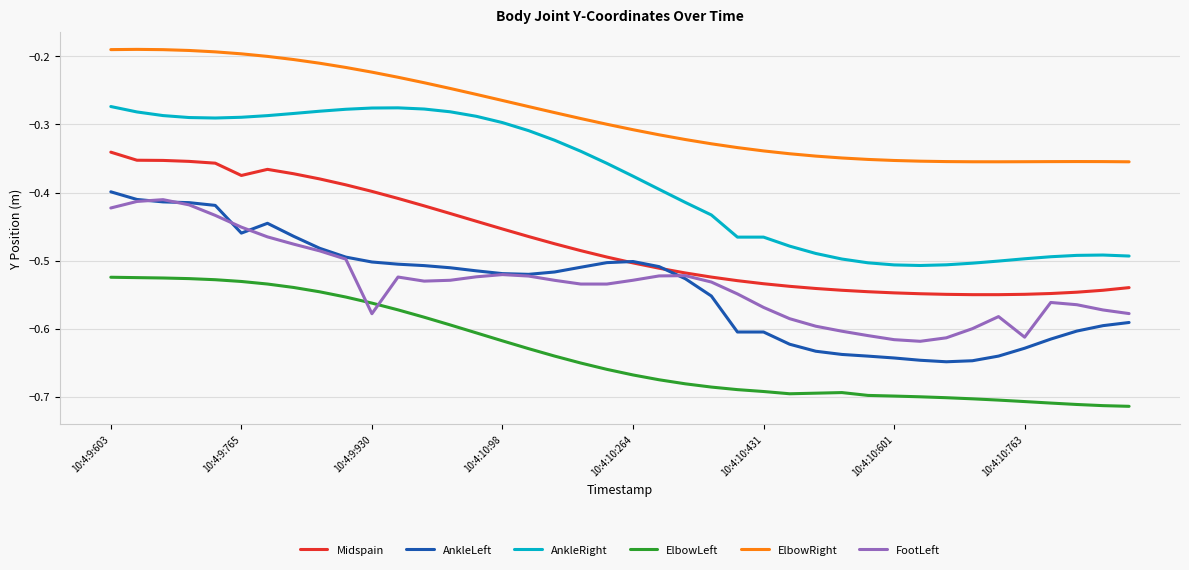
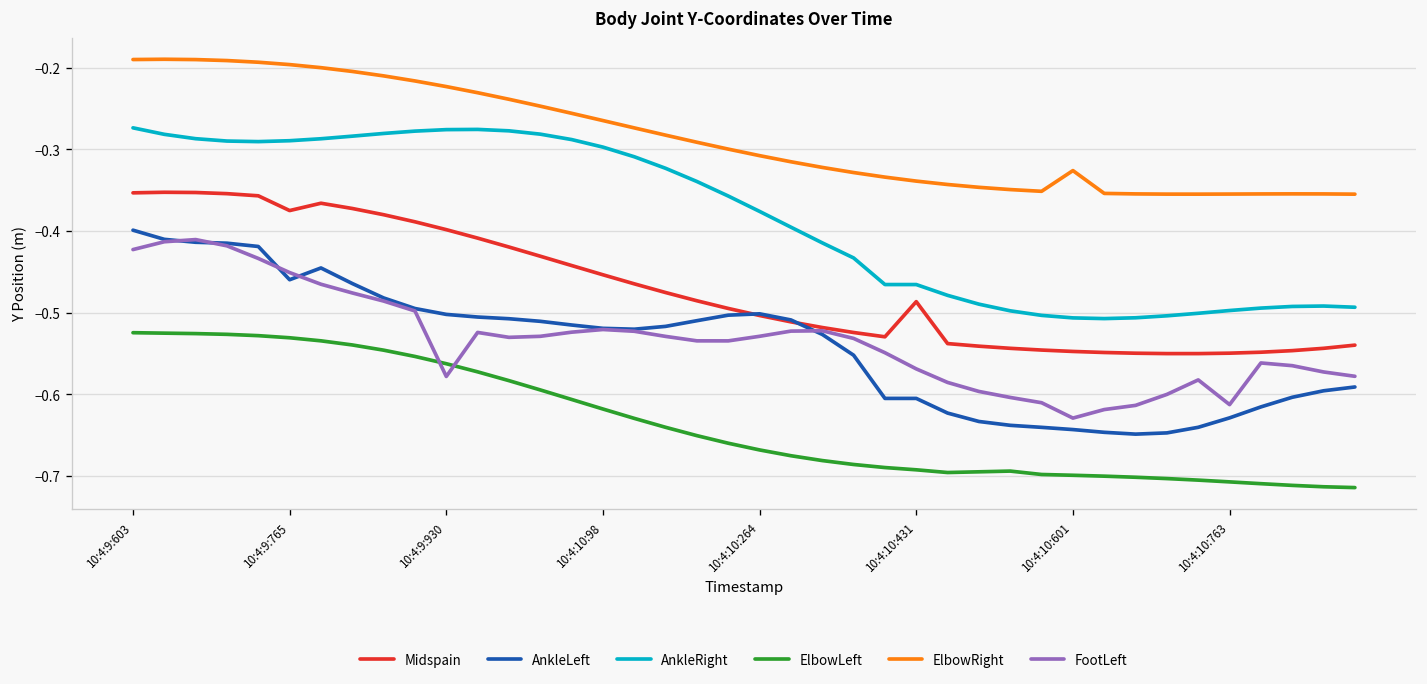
Midspain, 10:4:9:603: -0.34 -> -0.35
Midspain, 10:4:10:431: -0.53 -> -0.49
ElbowRight, 10:4:10:601: -0.35 -> -0.33
FootLeft, 10:4:10:601: -0.62 -> -0.63
